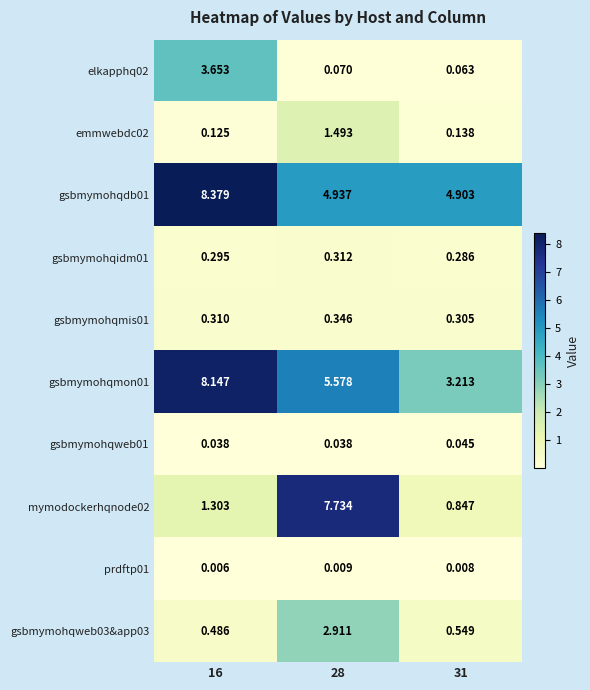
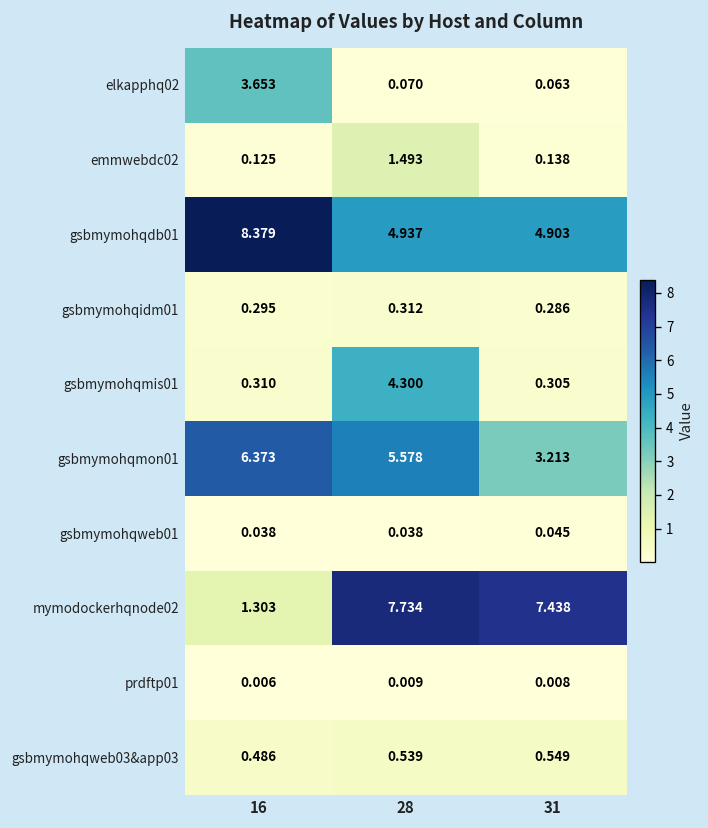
gsbmymohqmis01, 28: 0.346 -> 4.300
gsbmymohqmon01, 16: 8.147 -> 6.373
mymodockerhqnode02, 31: 0.847 -> 7.438
gsbmymohqweb03&app03, 28: 2.911 -> 0.539
